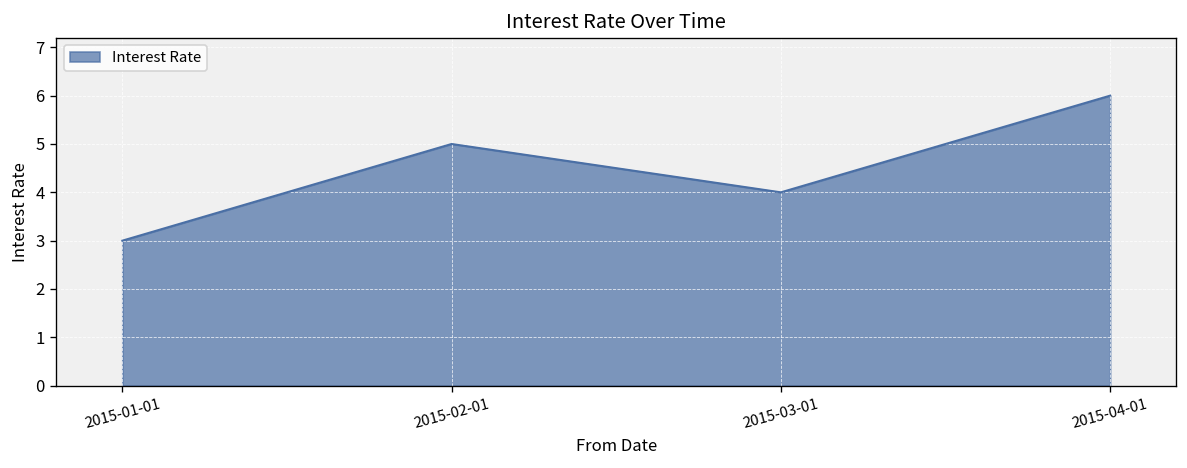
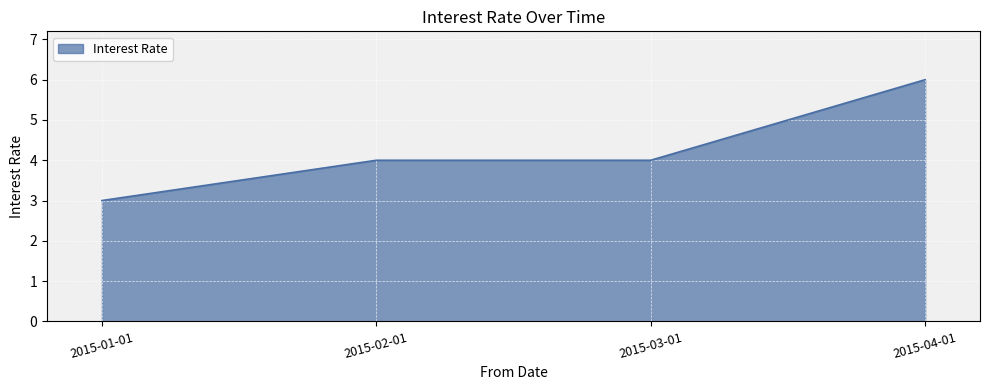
2015-02-01: 5 -> 4
